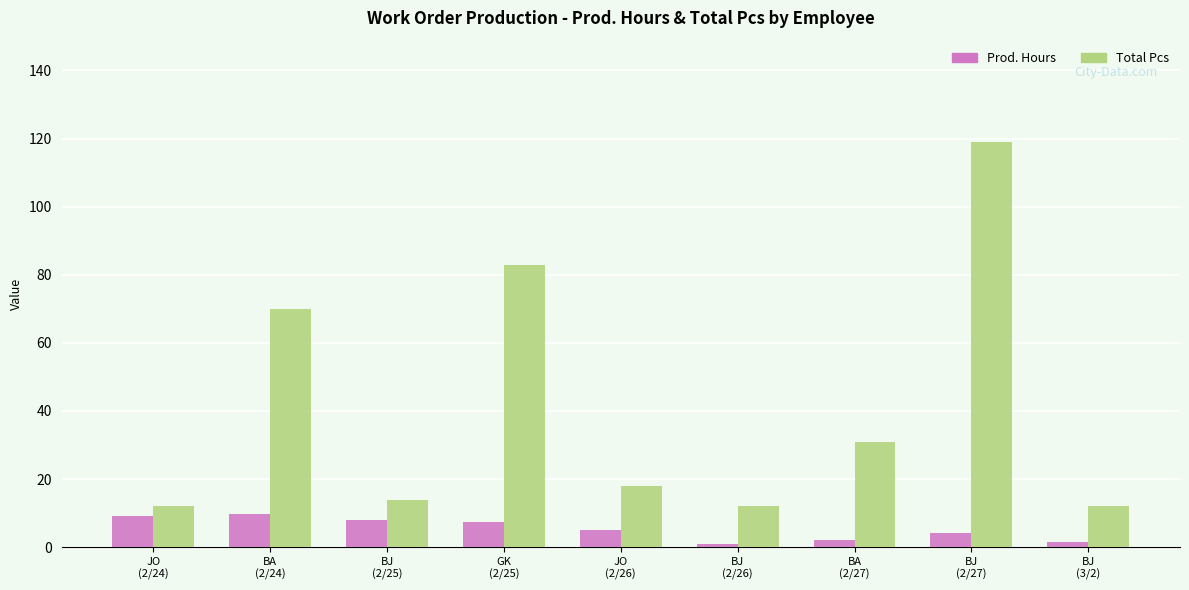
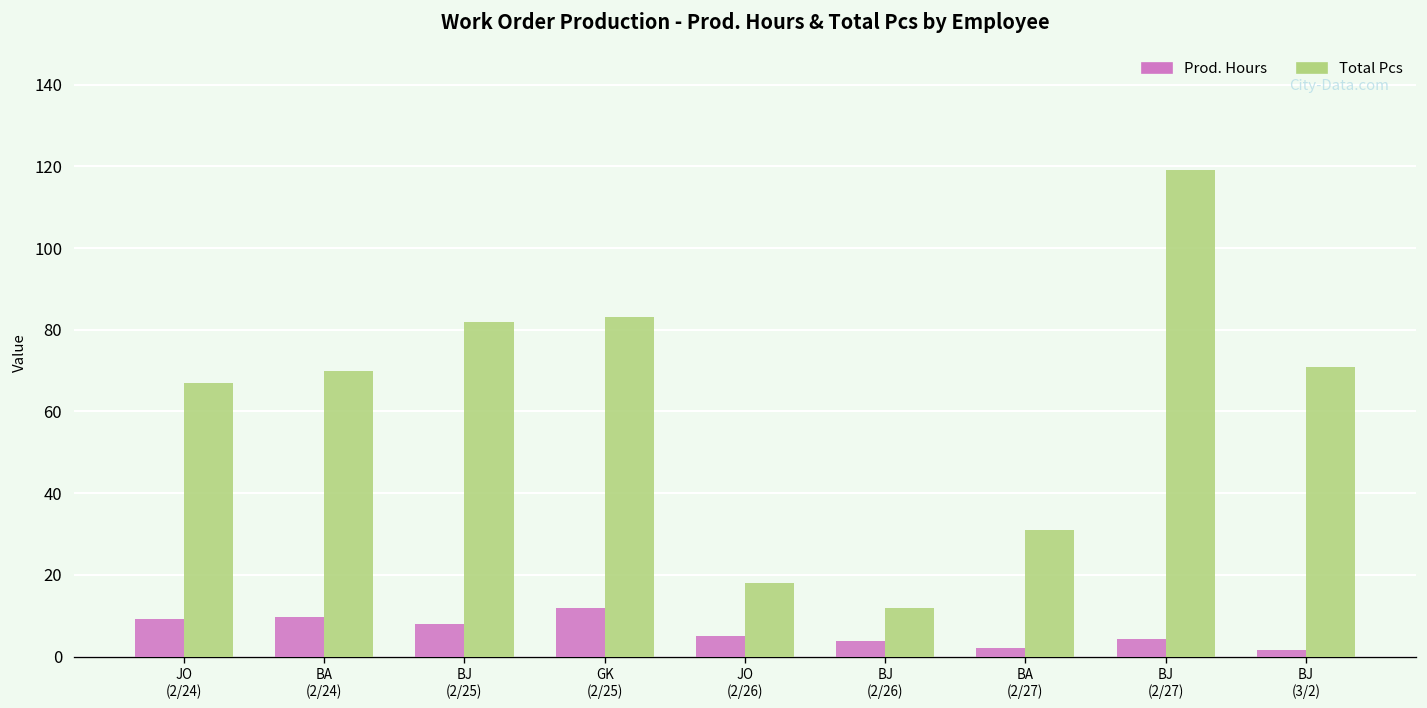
Total Pcs, JO (2/24): 12 -> 67
Total Pcs, BJ (2/25): 14 -> 82
Prod. Hours, GK (2/25): 8 -> 12
Prod. Hours, BJ (2/26): 1 -> 4
Total Pcs, BJ (3/2): 12 -> 71
